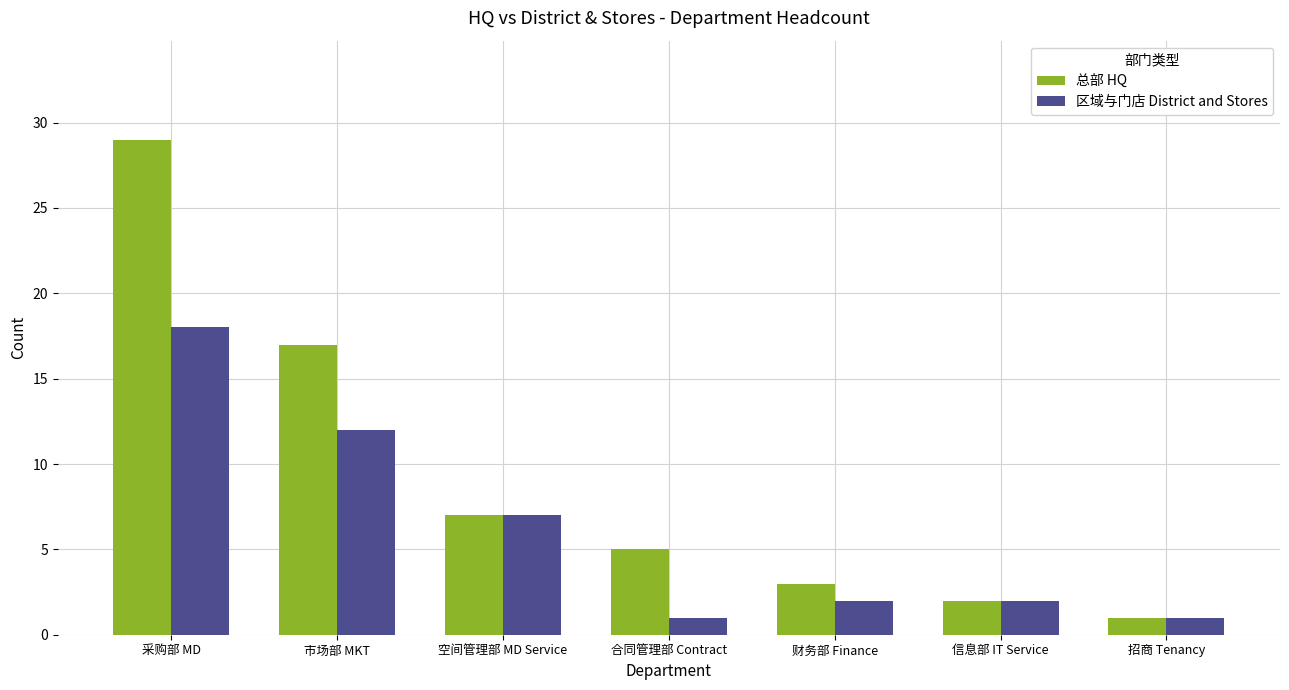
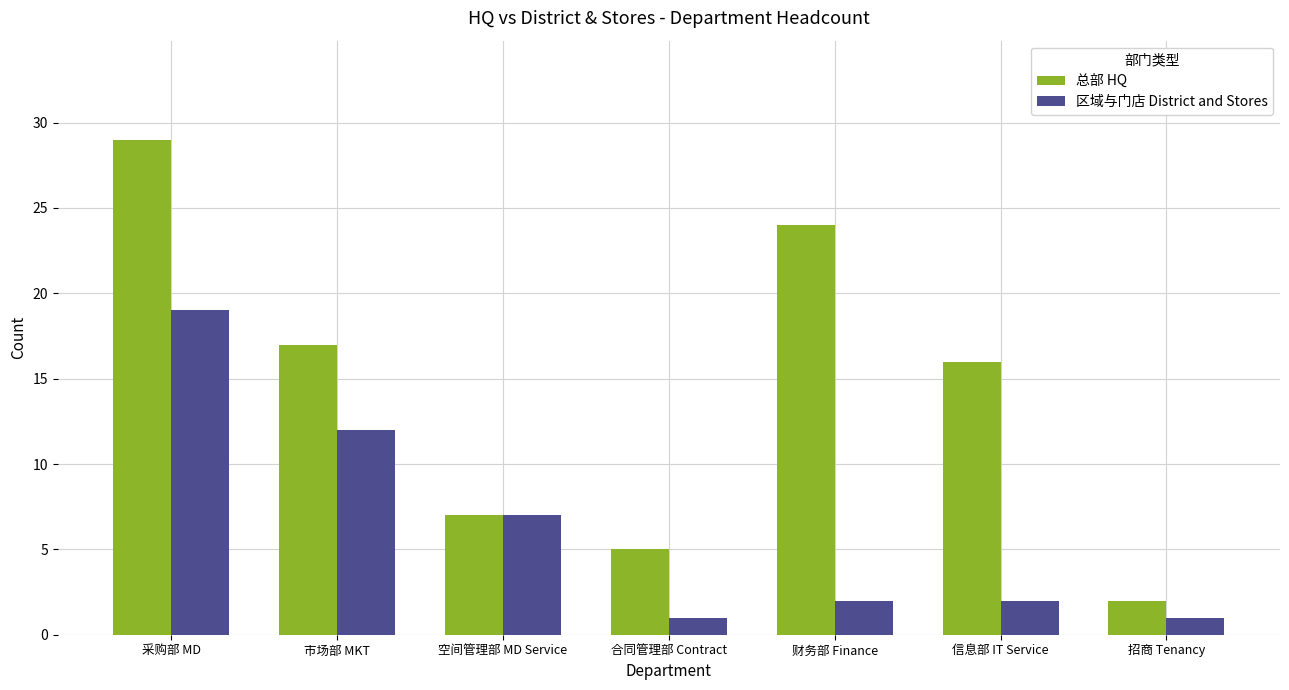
区域与门店 District and Stores, 采购部 MD: 18 -> 19
总部 HQ, 财务部 Finance: 3 -> 24
总部 HQ, 信息部 IT Service: 2 -> 16
总部 HQ, 招商 Tenancy: 1 -> 2
